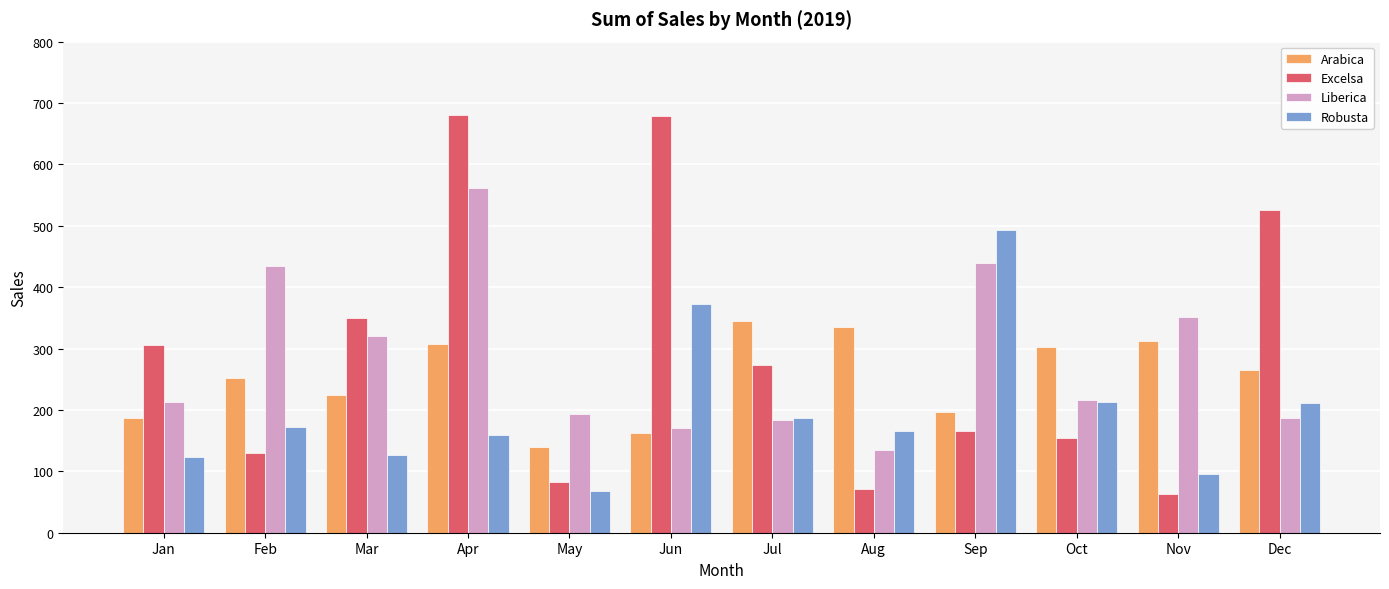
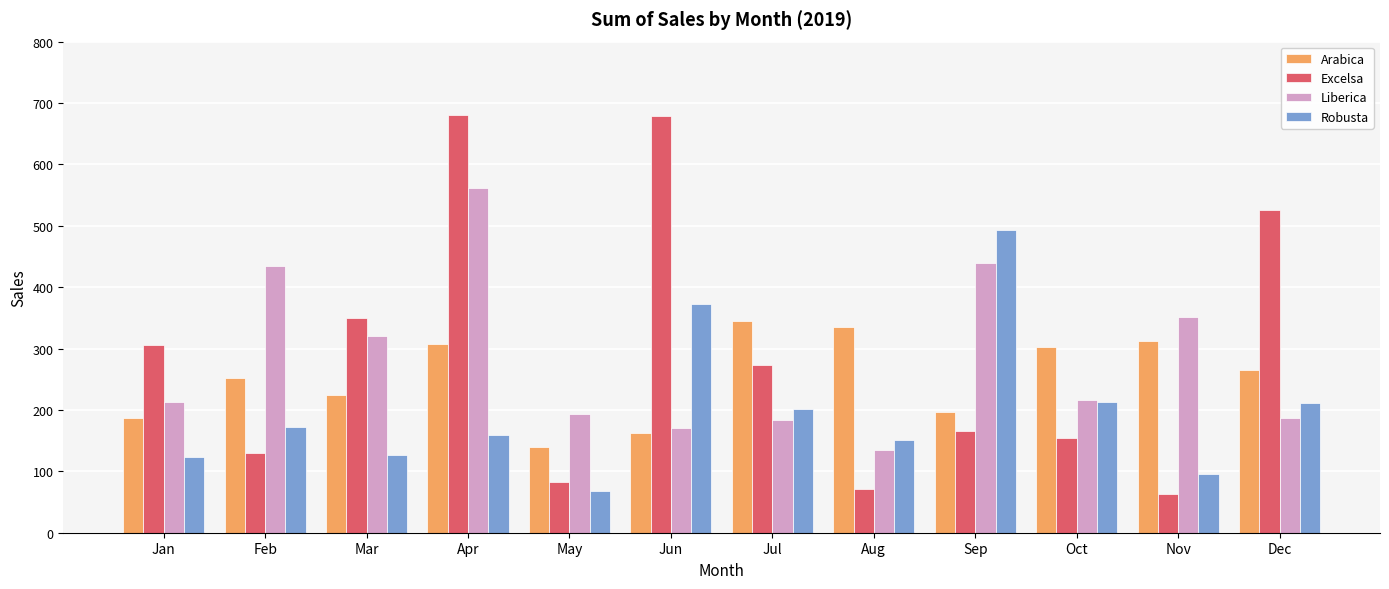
Robusta, Jul: 190 -> 200
Robusta, Aug: 170 -> 150
